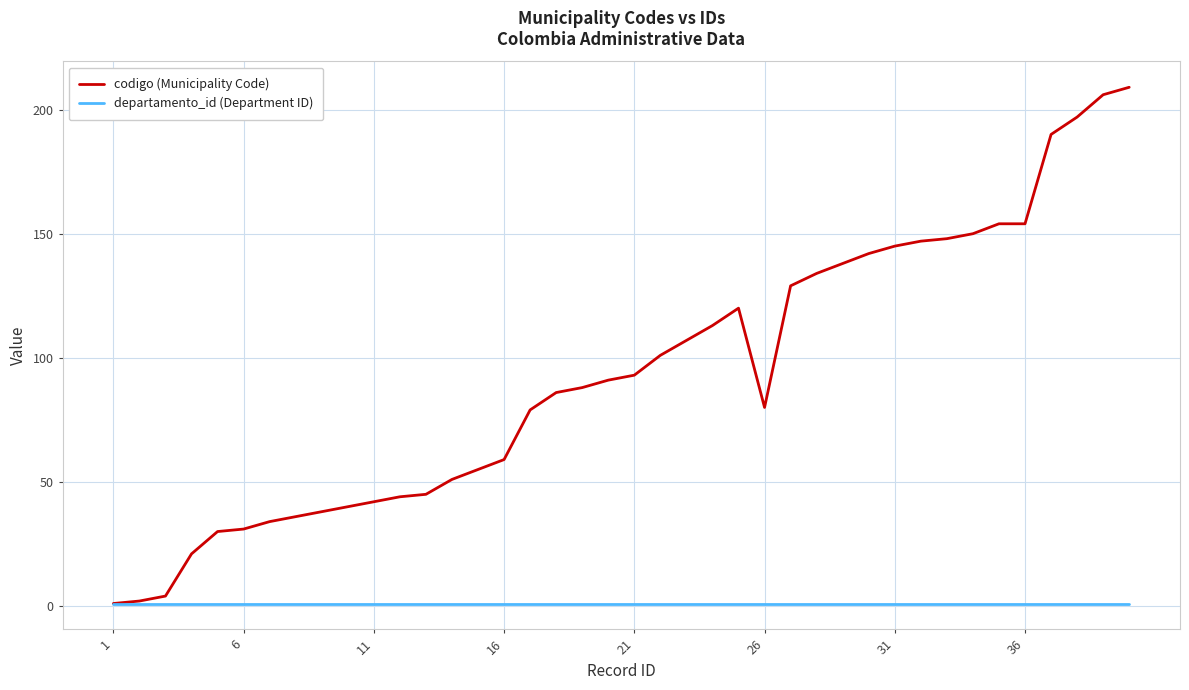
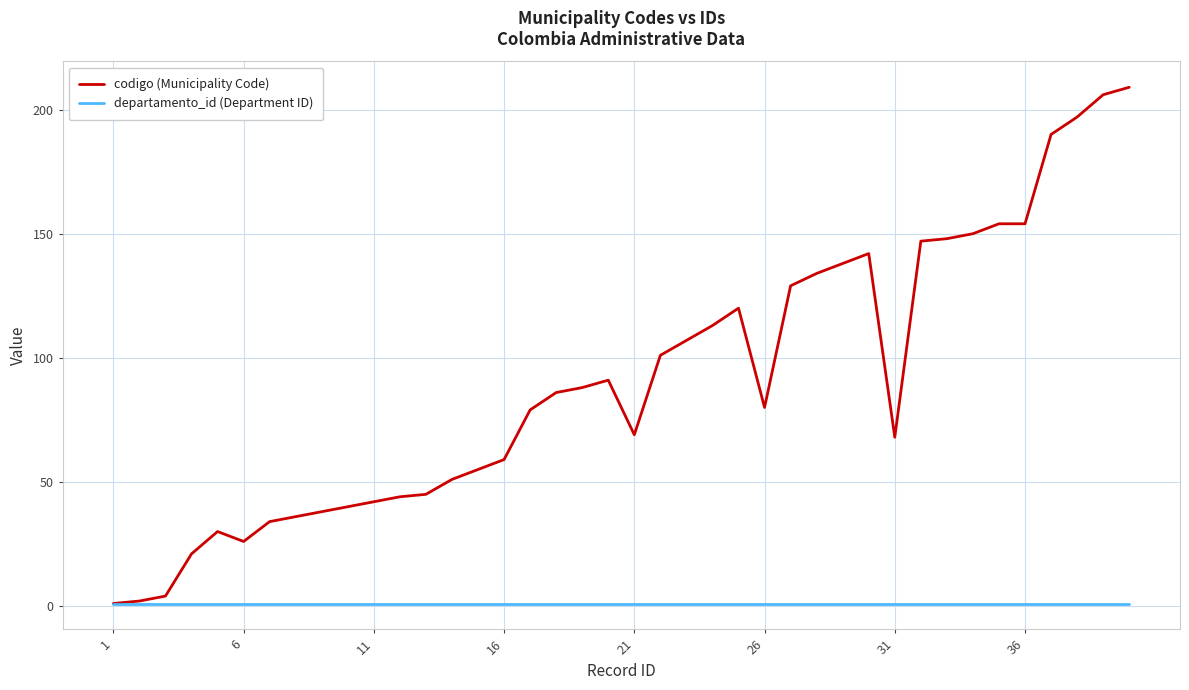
codigo (Municipality Code), 6: 31 -> 26
codigo (Municipality Code), 21: 93 -> 69
codigo (Municipality Code), 31: 145 -> 68
